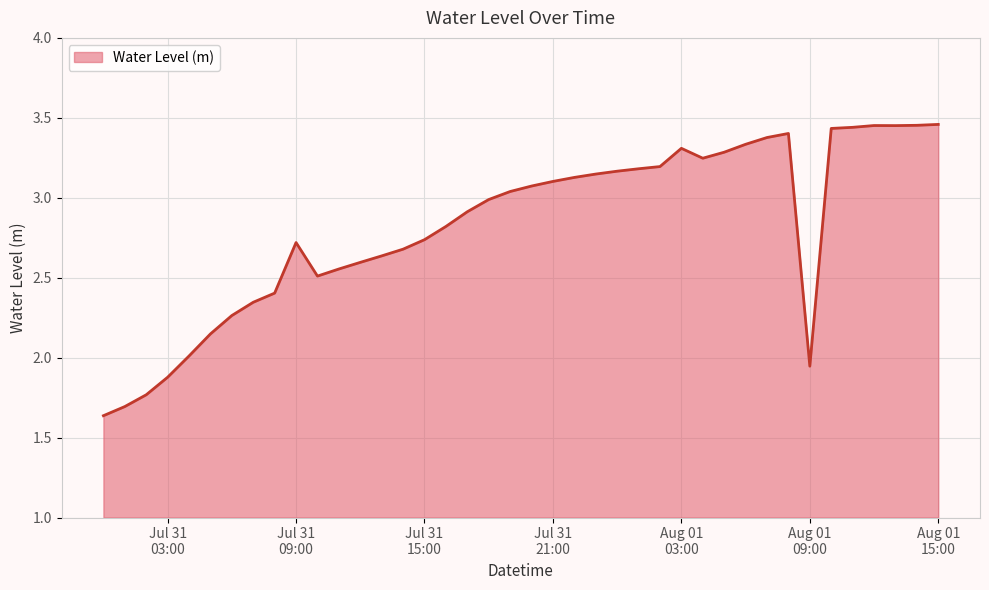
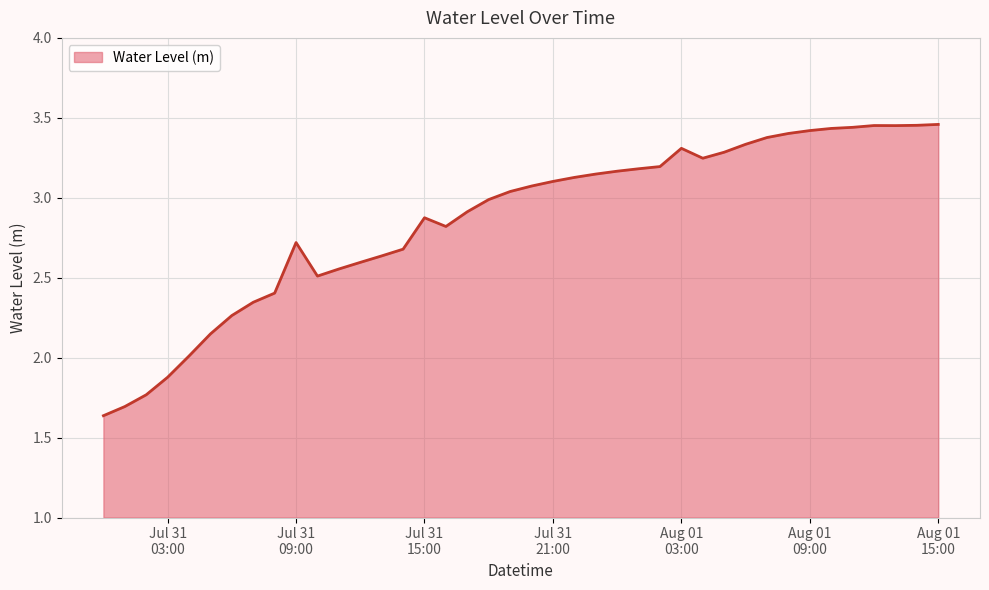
Jul 31 15:00: 2.74 -> 2.87
Aug 01 09:00: 1.95 -> 3.42
